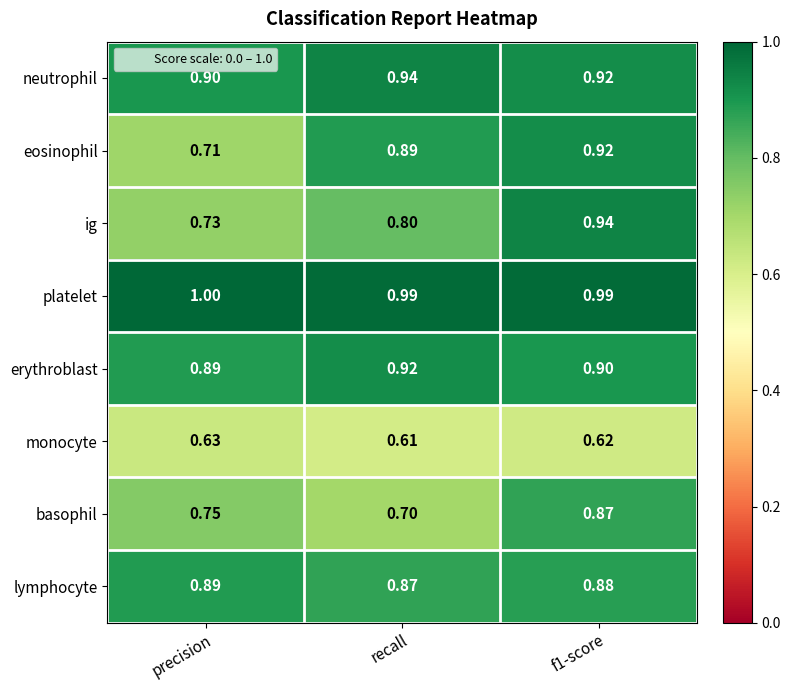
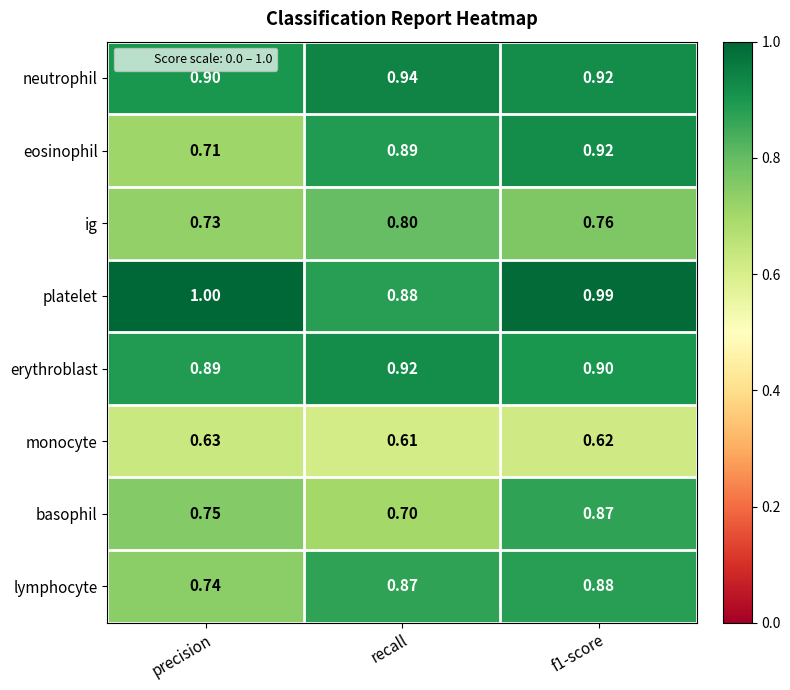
ig, f1-score: 0.94 -> 0.76
platelet, recall: 0.99 -> 0.88
lymphocyte, precision: 0.89 -> 0.74
